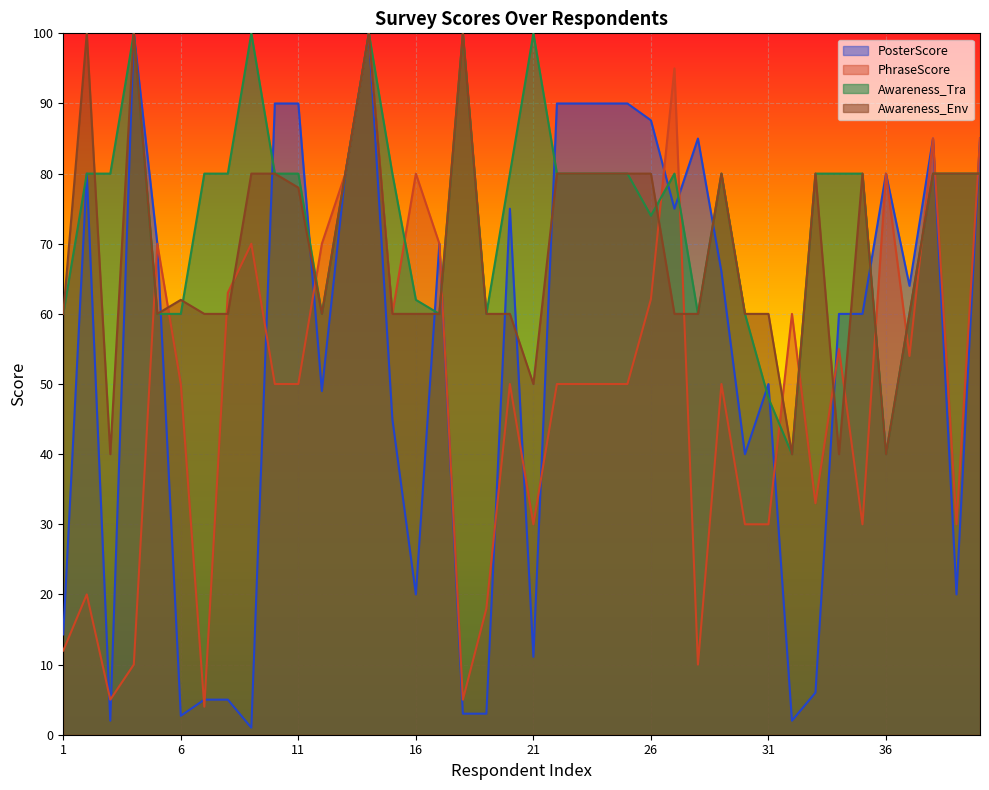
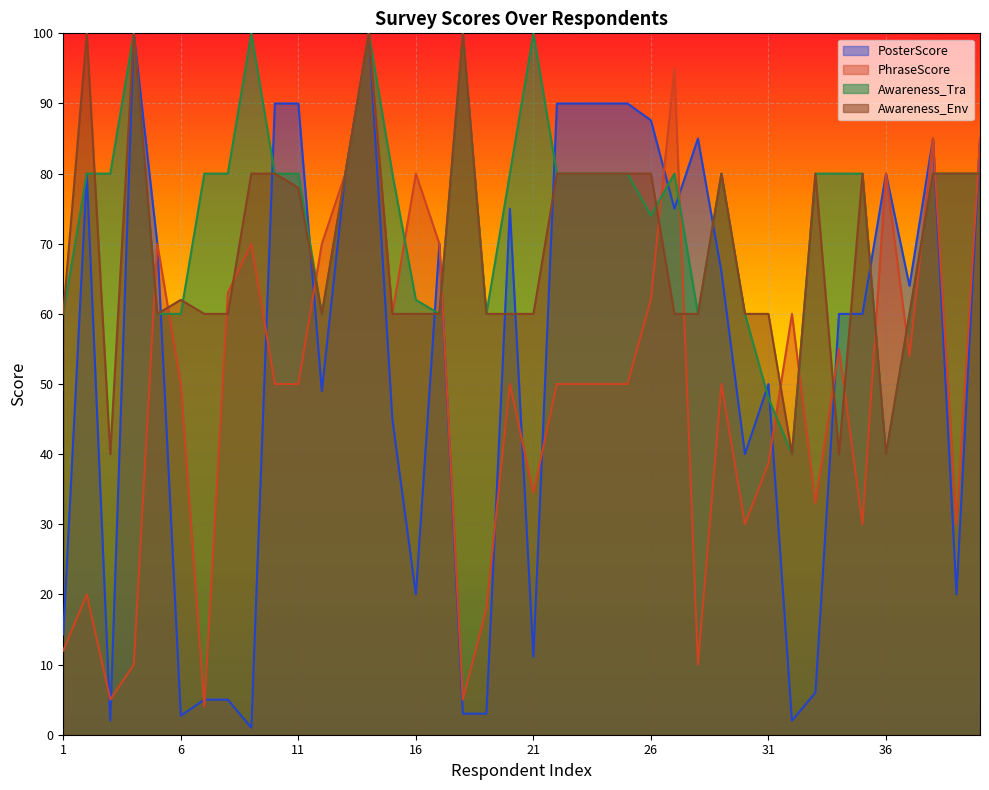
PhraseScore, 21: 30 -> 35
Awareness_Env, 21: 50 -> 60
PhraseScore, 31: 30 -> 39
